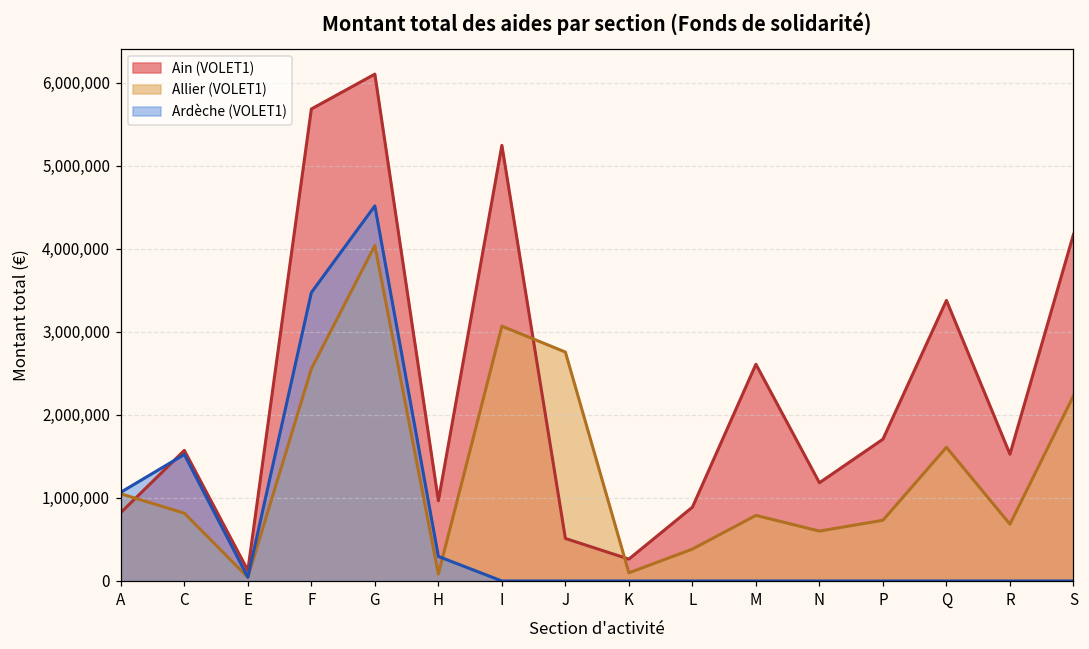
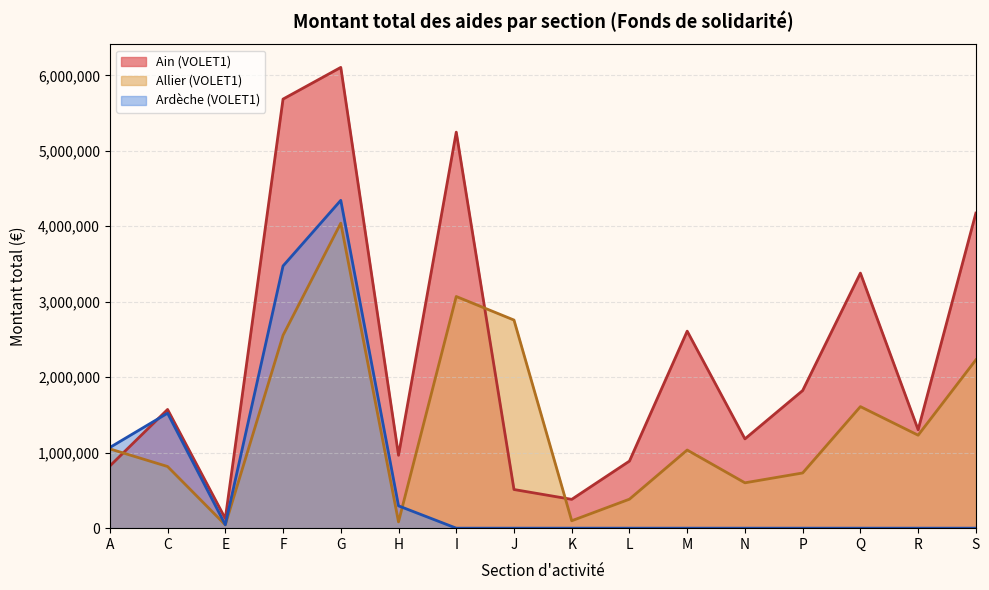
Ardèche (VOLET1), G: 4,500,000 -> 4,300,000
Ain (VOLET1), K: 300,000 -> 400,000
Allier (VOLET1), M: 800,000 -> 1,000,000
Ain (VOLET1), P: 1,700,000 -> 1,800,000
Ain (VOLET1), R: 1,500,000 -> 1,300,000
Allier (VOLET1), R: 700,000 -> 1,200,000
